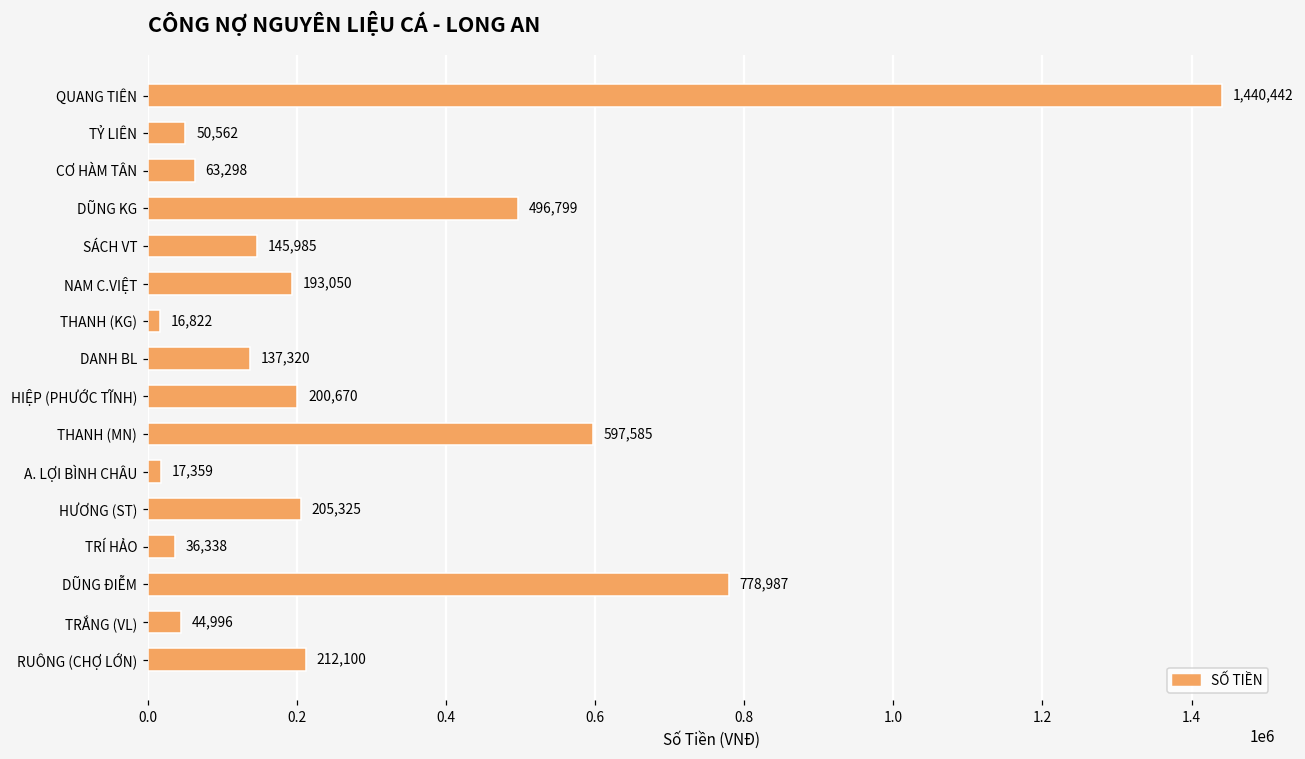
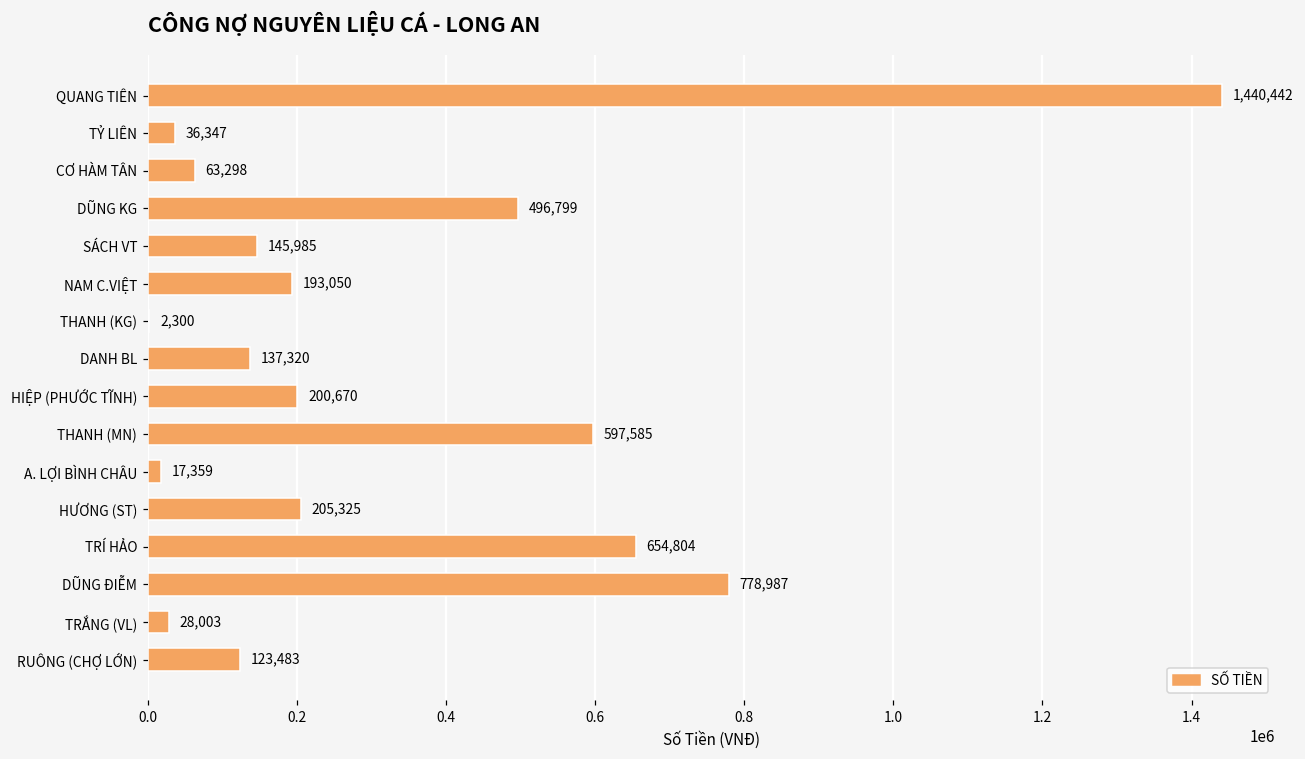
TỶ LIÊN: 50,562 -> 36,347
THANH (KG): 16,822 -> 2,300
TRÍ HẢO: 36,338 -> 654,804
TRẮNG (VL): 44,996 -> 28,003
RUÔNG (CHỢ LỚN): 212,100 -> 123,483
